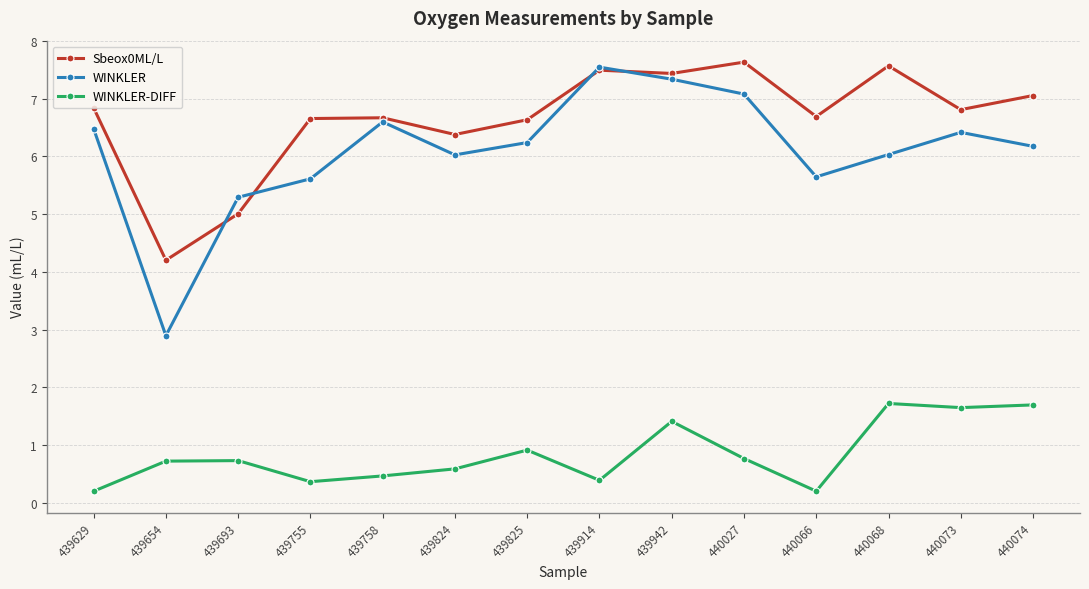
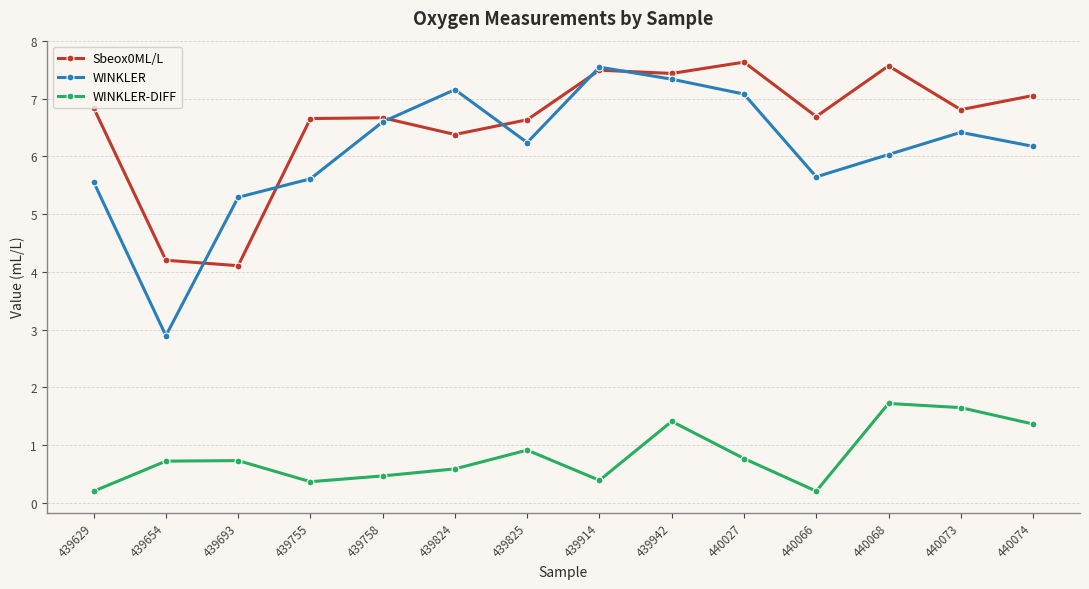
WINKLER, 439629: 6.5 -> 5.6
Sbeox0ML/L, 439693: 5.0 -> 4.1
WINKLER, 439824: 6.0 -> 7.2
WINKLER-DIFF, 440074: 1.7 -> 1.4
